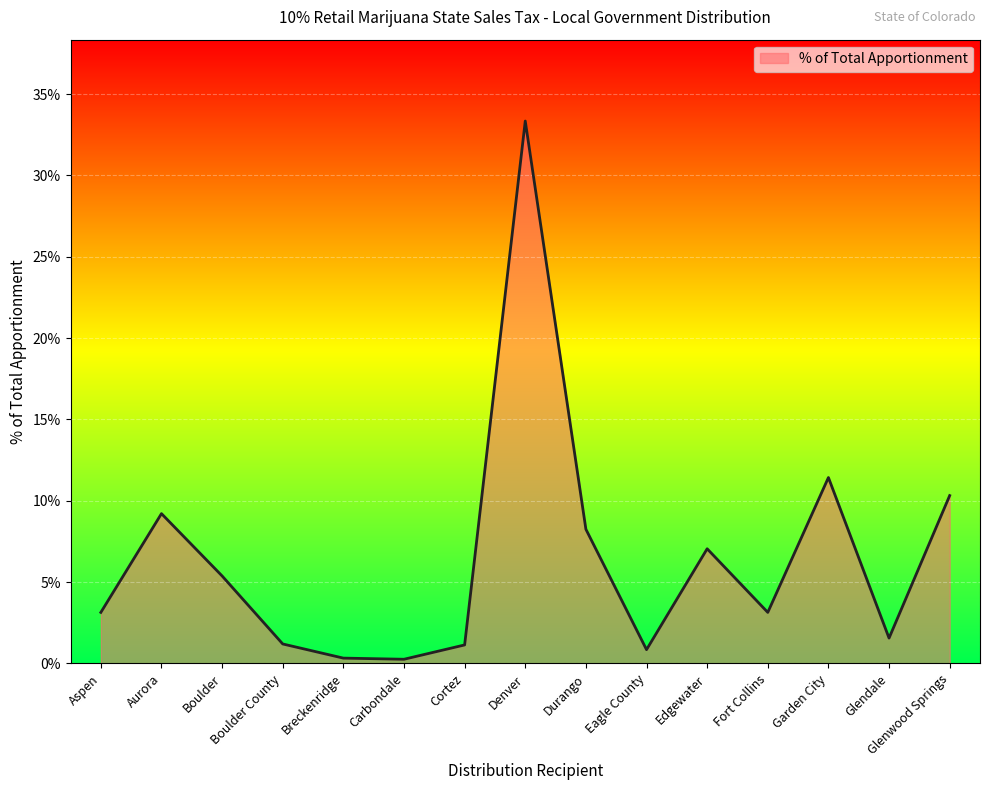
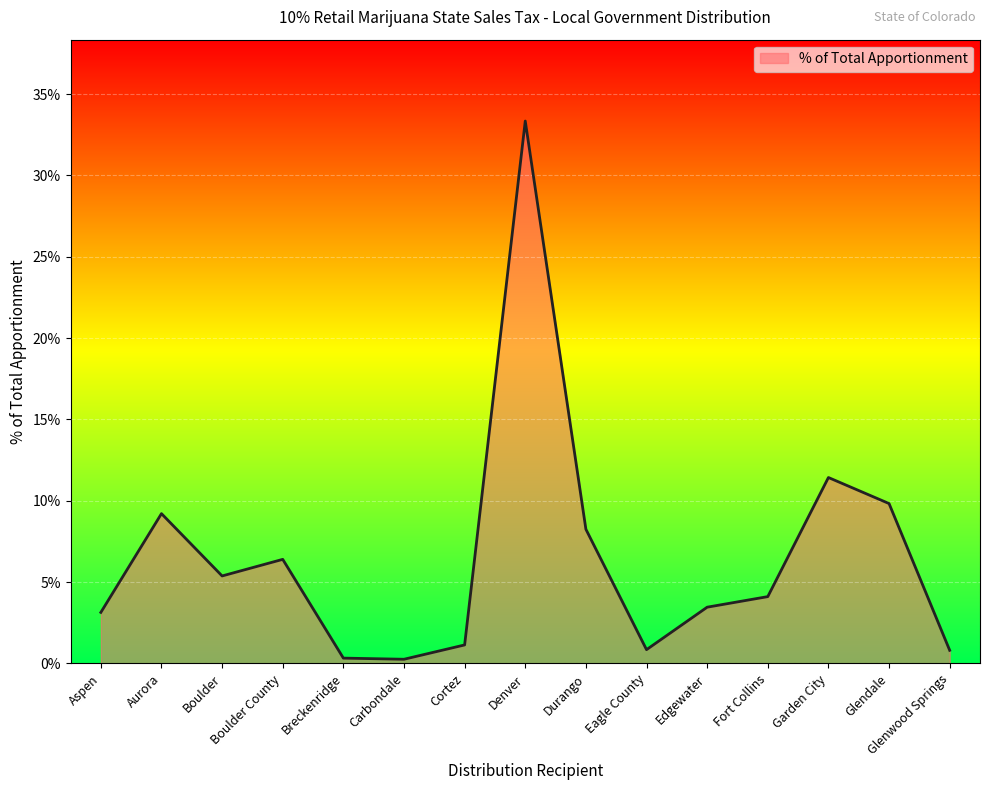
Boulder County: 1.2% -> 6.4%
Edgewater: 7.0% -> 3.5%
Fort Collins: 3.1% -> 4.1%
Glendale: 1.6% -> 9.8%
Glenwood Springs: 10.3% -> 0.8%
